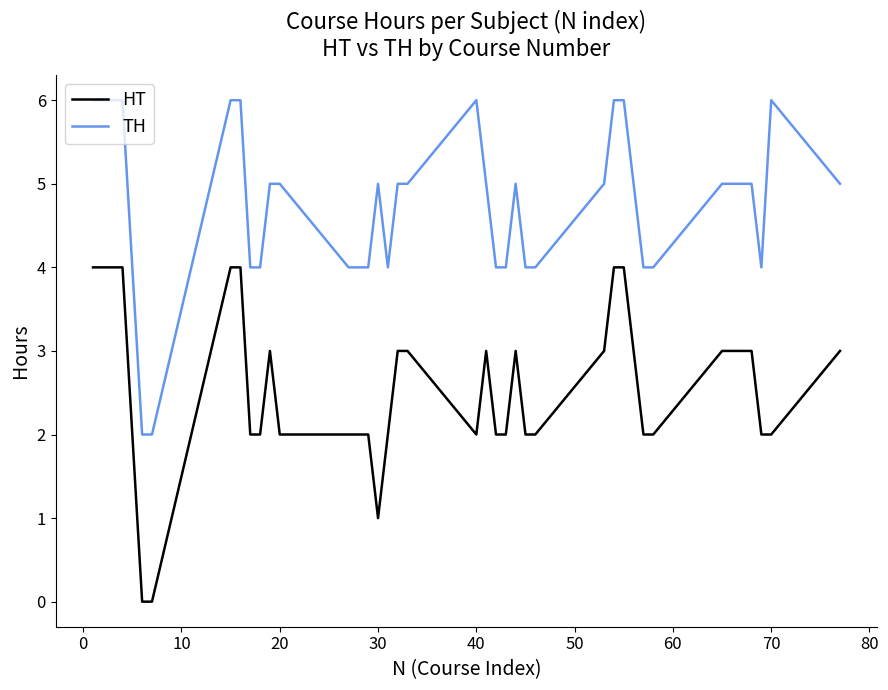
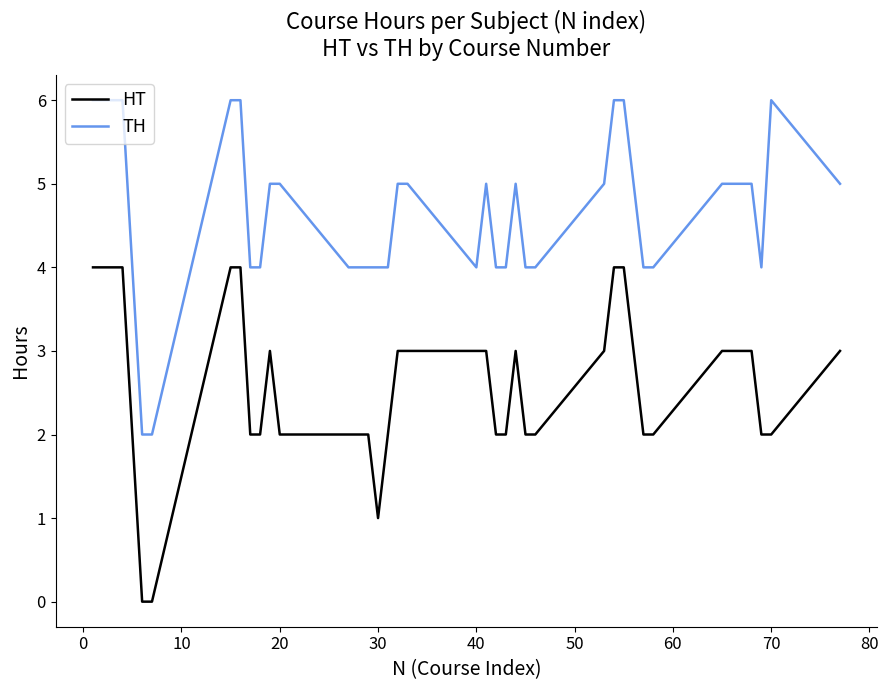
TH, 30: 5 -> 4
HT, 40: 2 -> 3
TH, 40: 6 -> 4
